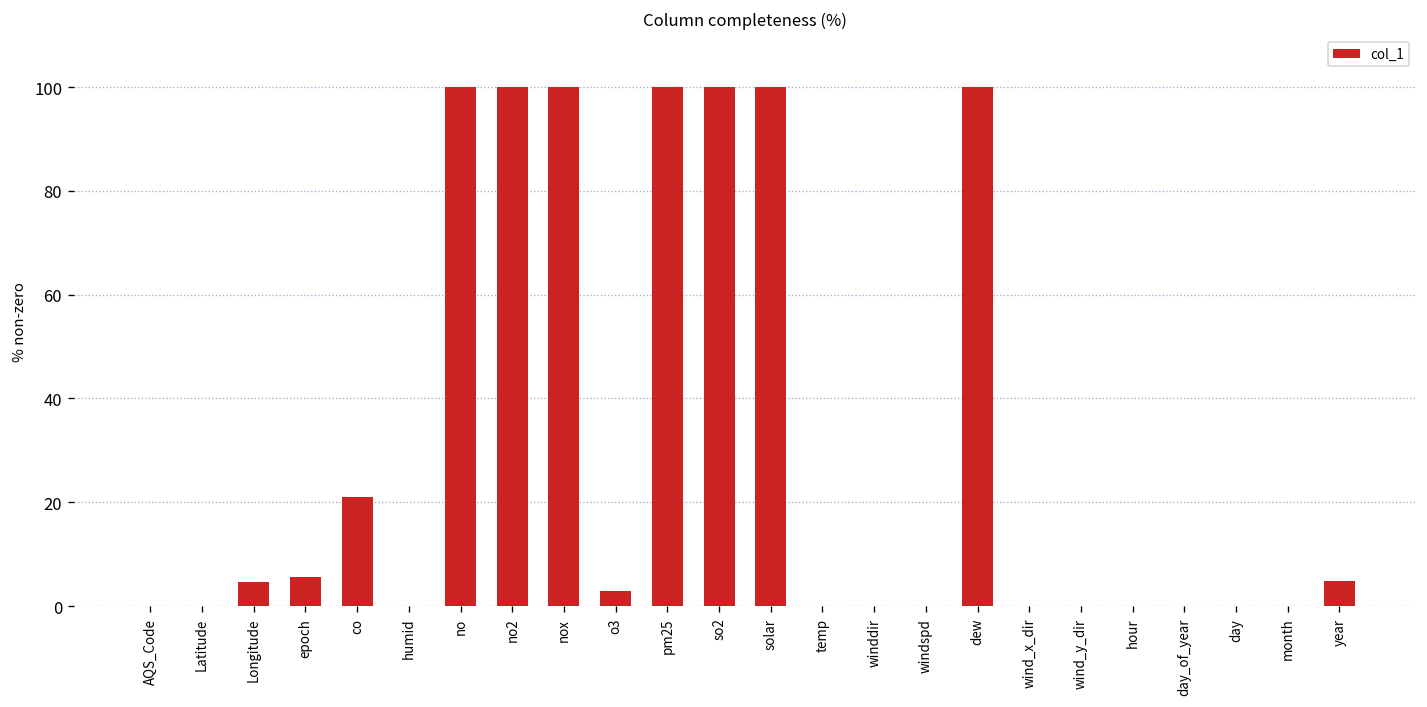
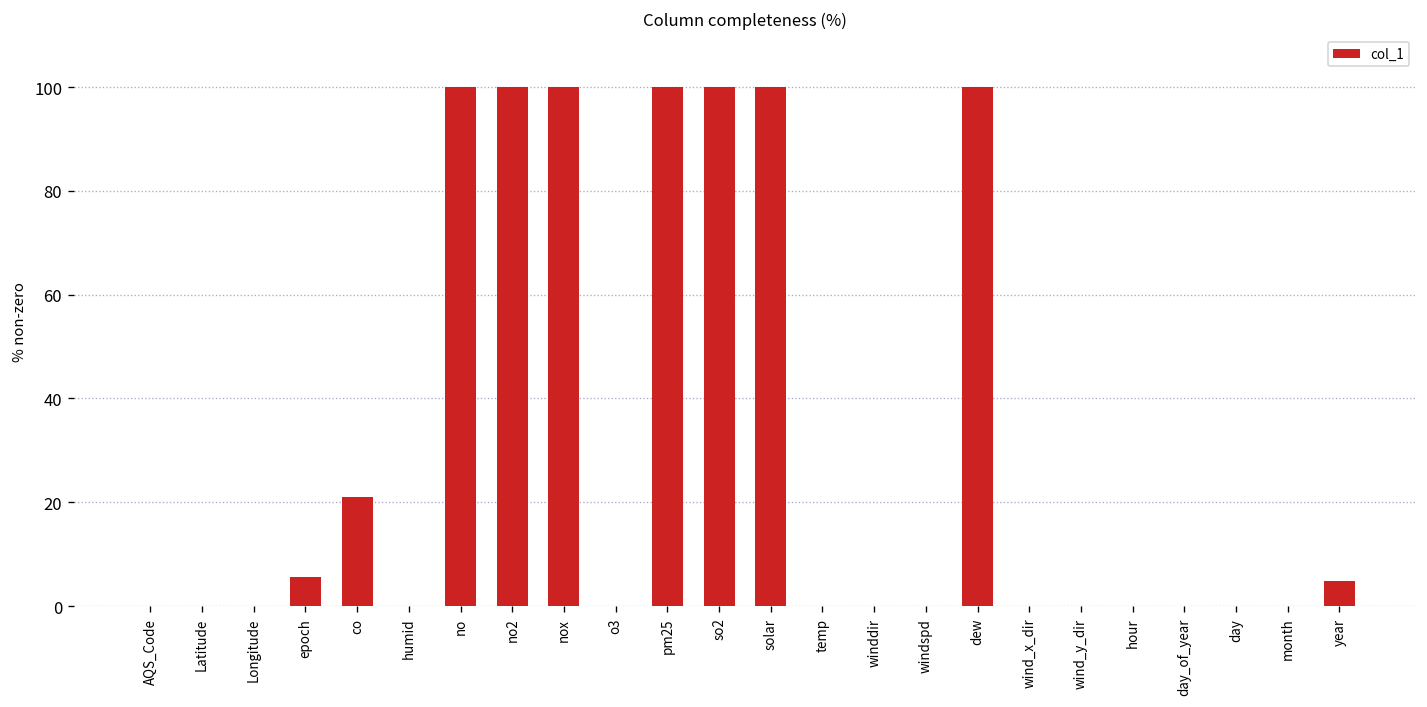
Longitude: 5 -> 0
o3: 3 -> 0
